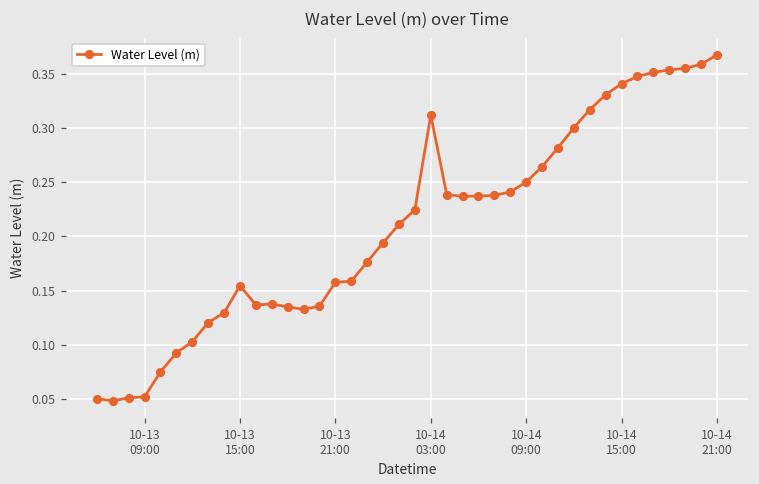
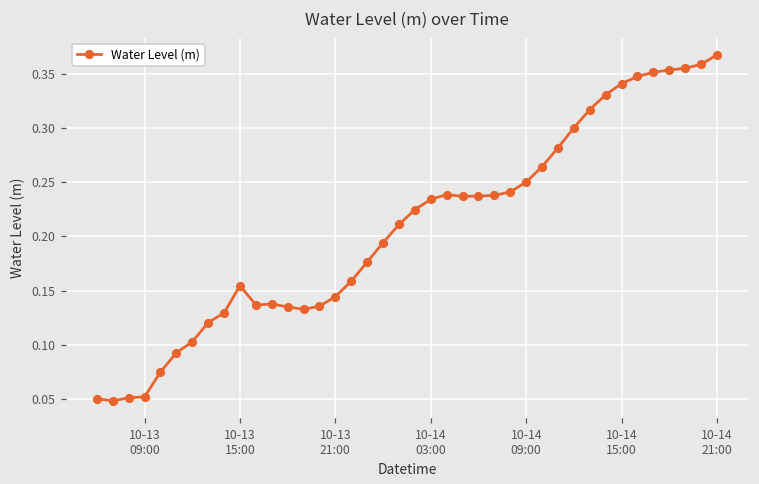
10-13 21:00: 0.16 -> 0.14
10-14 03:00: 0.31 -> 0.23
